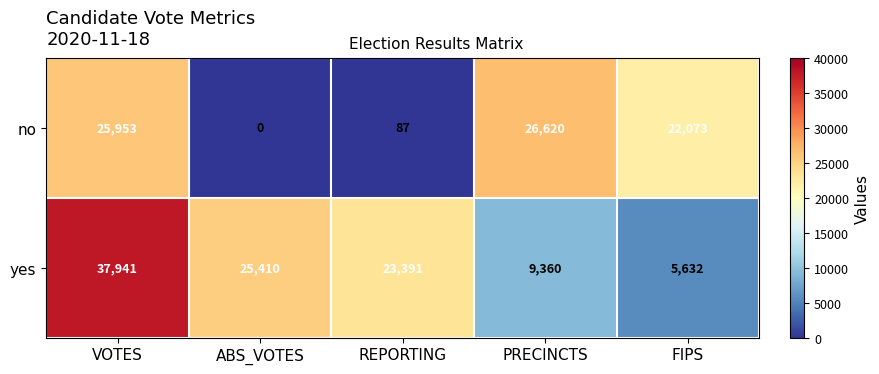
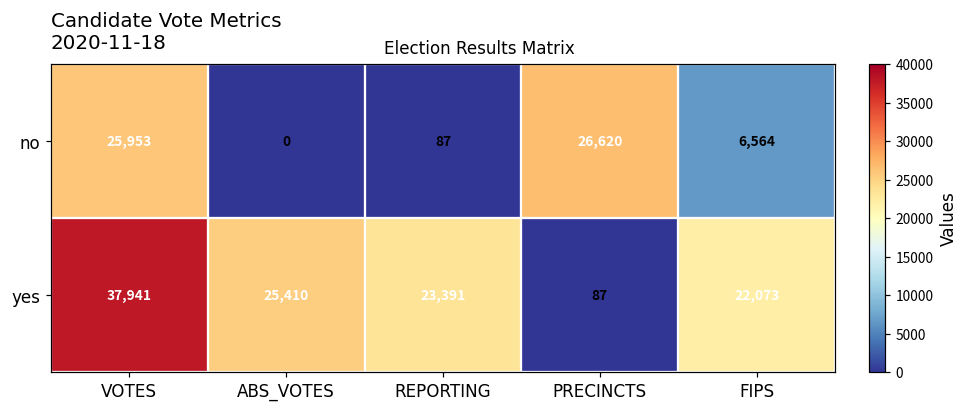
no, FIPS: 22,073 -> 6,564
yes, PRECINCTS: 9,360 -> 87
yes, FIPS: 5,632 -> 22,073
